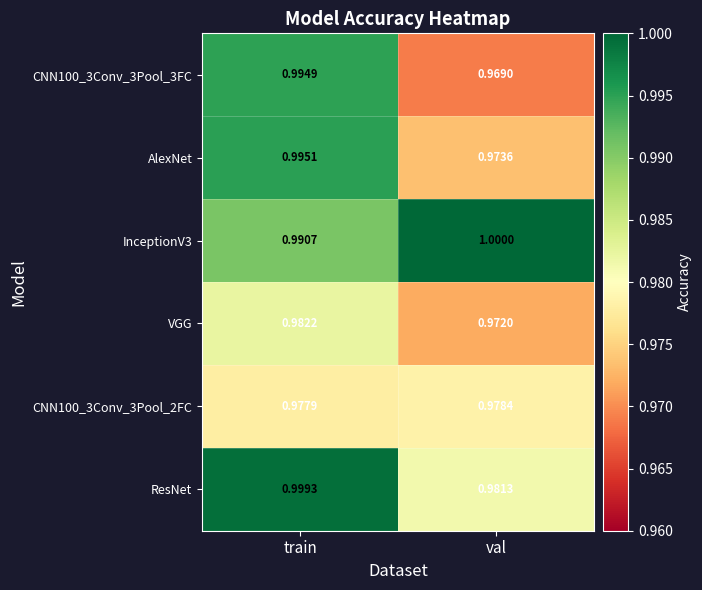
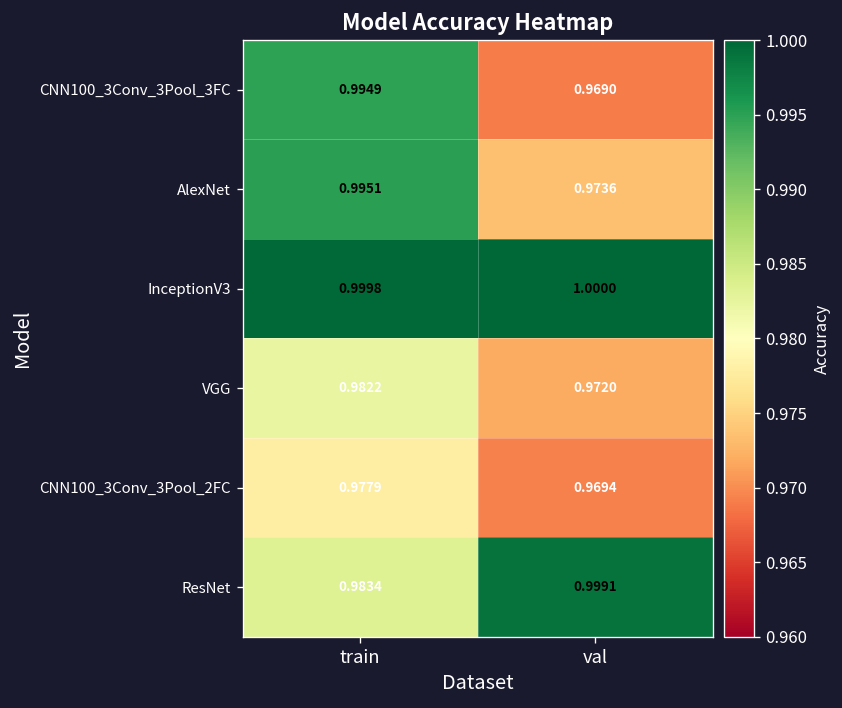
InceptionV3, train: 0.9907 -> 0.9998
CNN100_3Conv_3Pool_2FC, val: 0.9784 -> 0.9694
ResNet, train: 0.9993 -> 0.9834
ResNet, val: 0.9813 -> 0.9991
